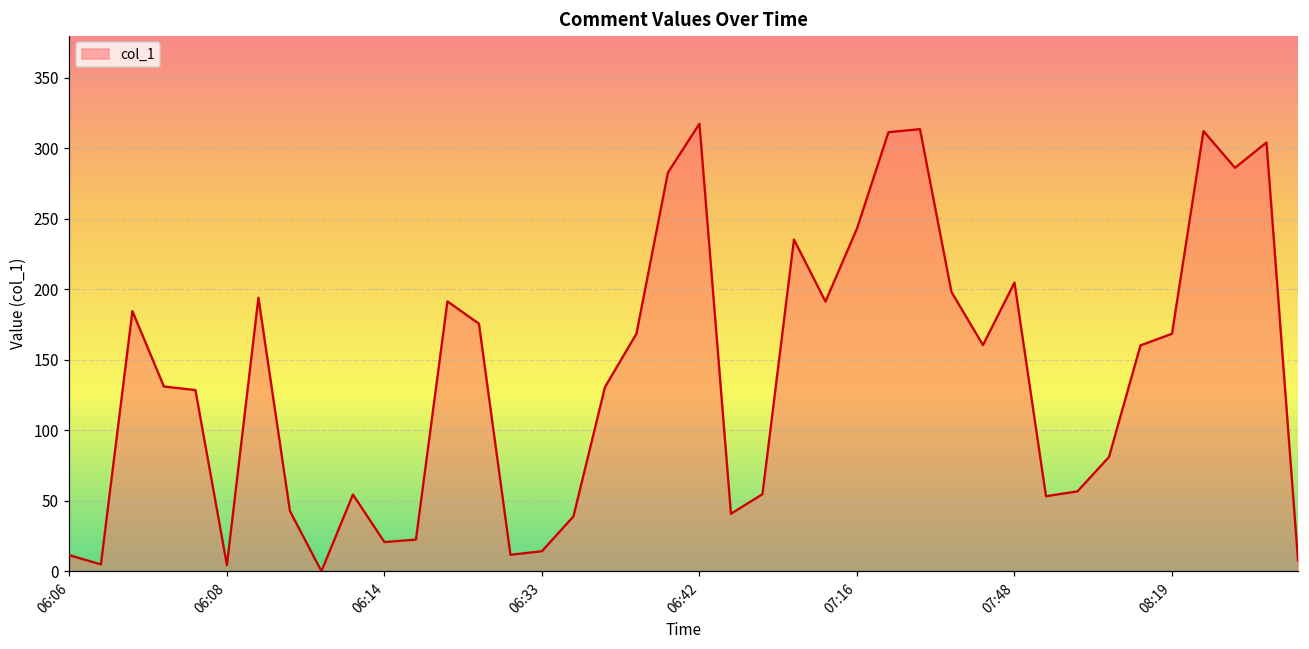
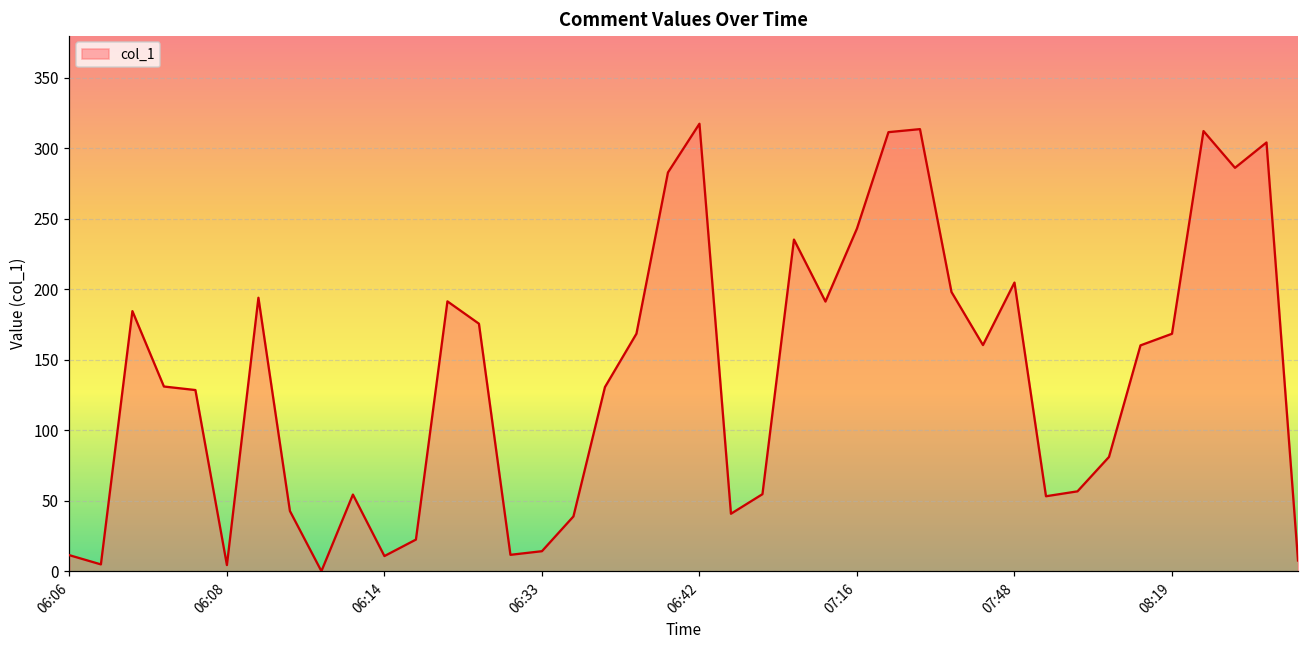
06:14: 21 -> 11
